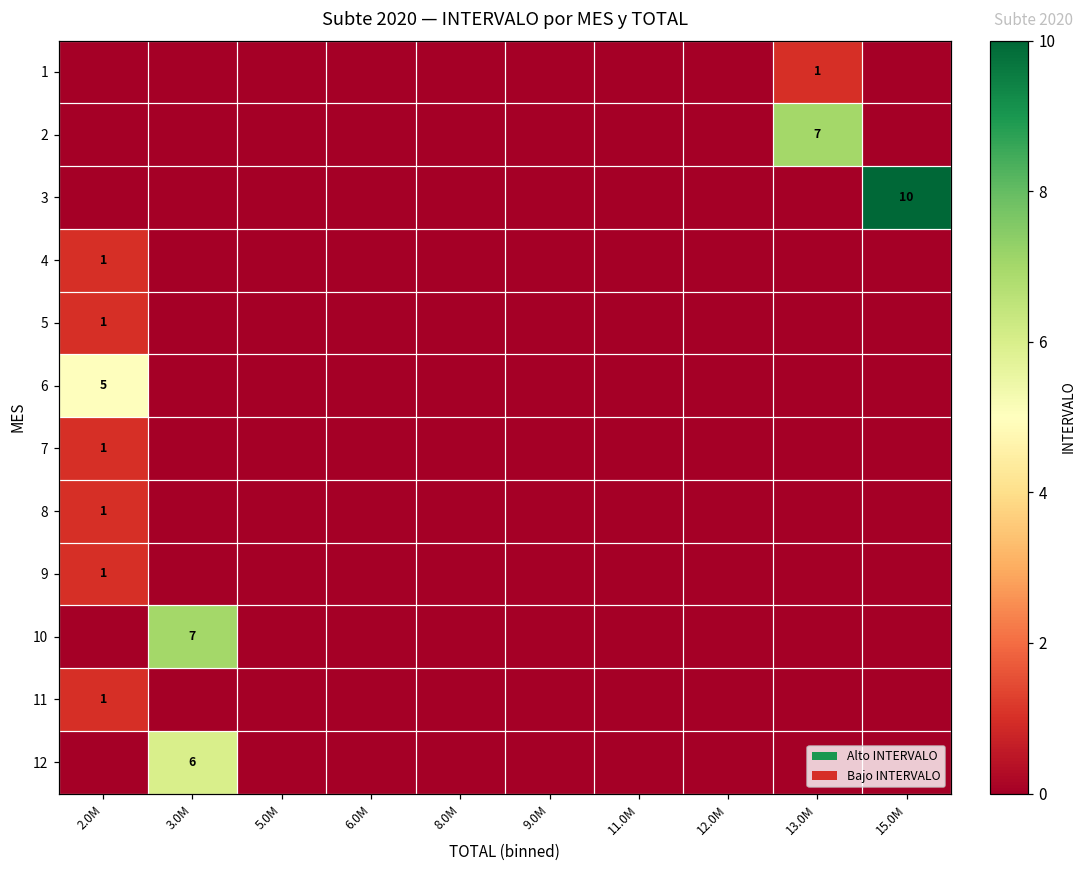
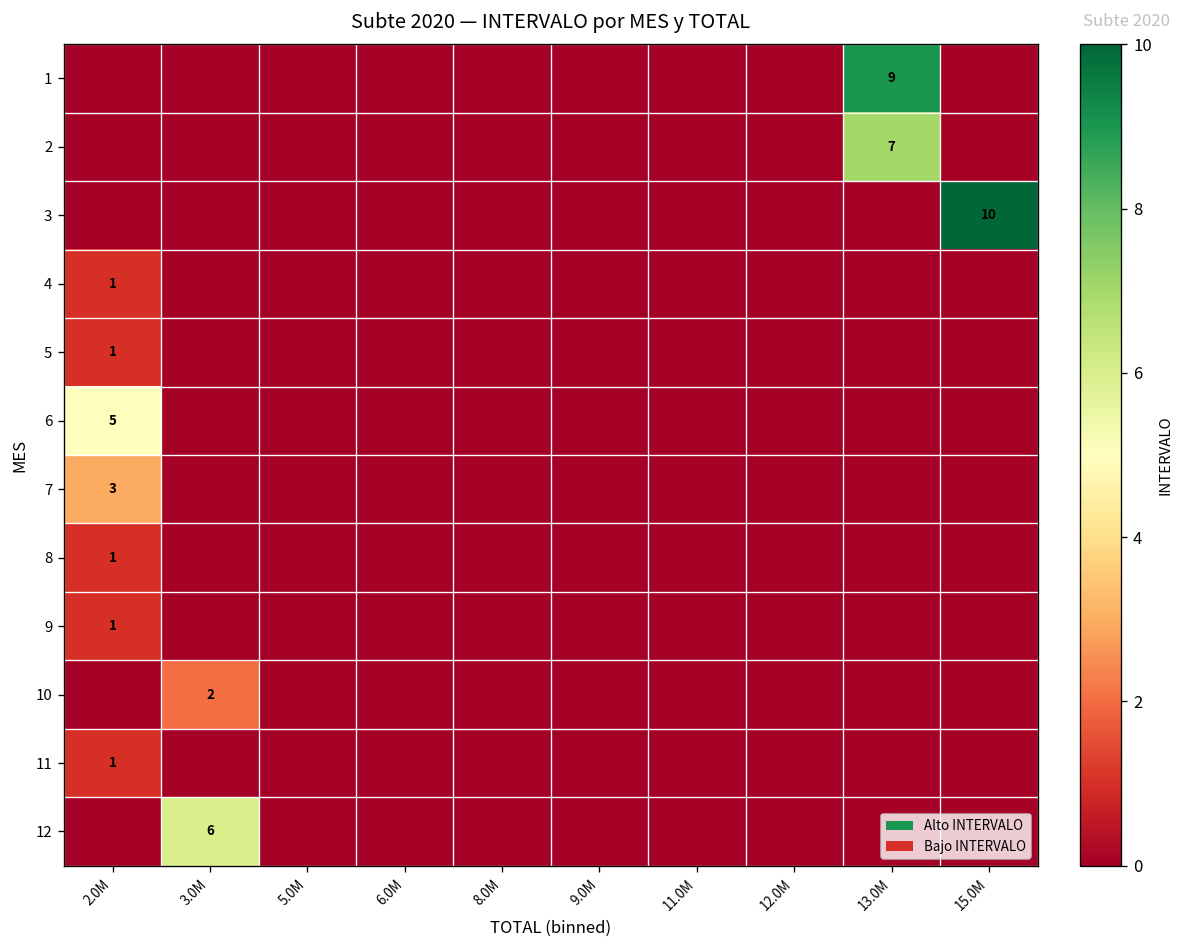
1, 13.0M: 1 -> 9
7, 2.0M: 1 -> 3
10, 3.0M: 7 -> 2
